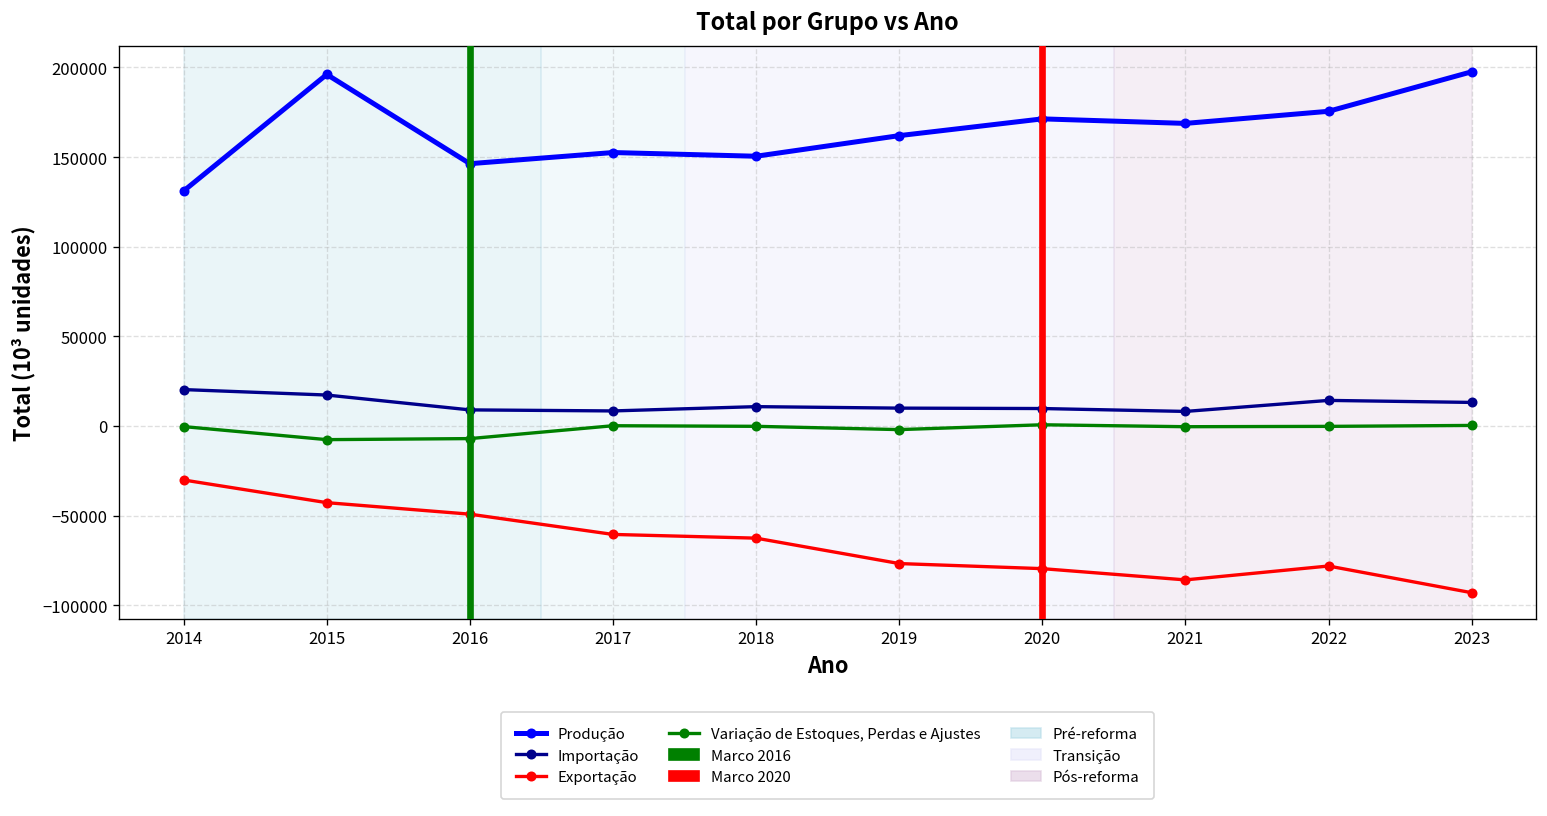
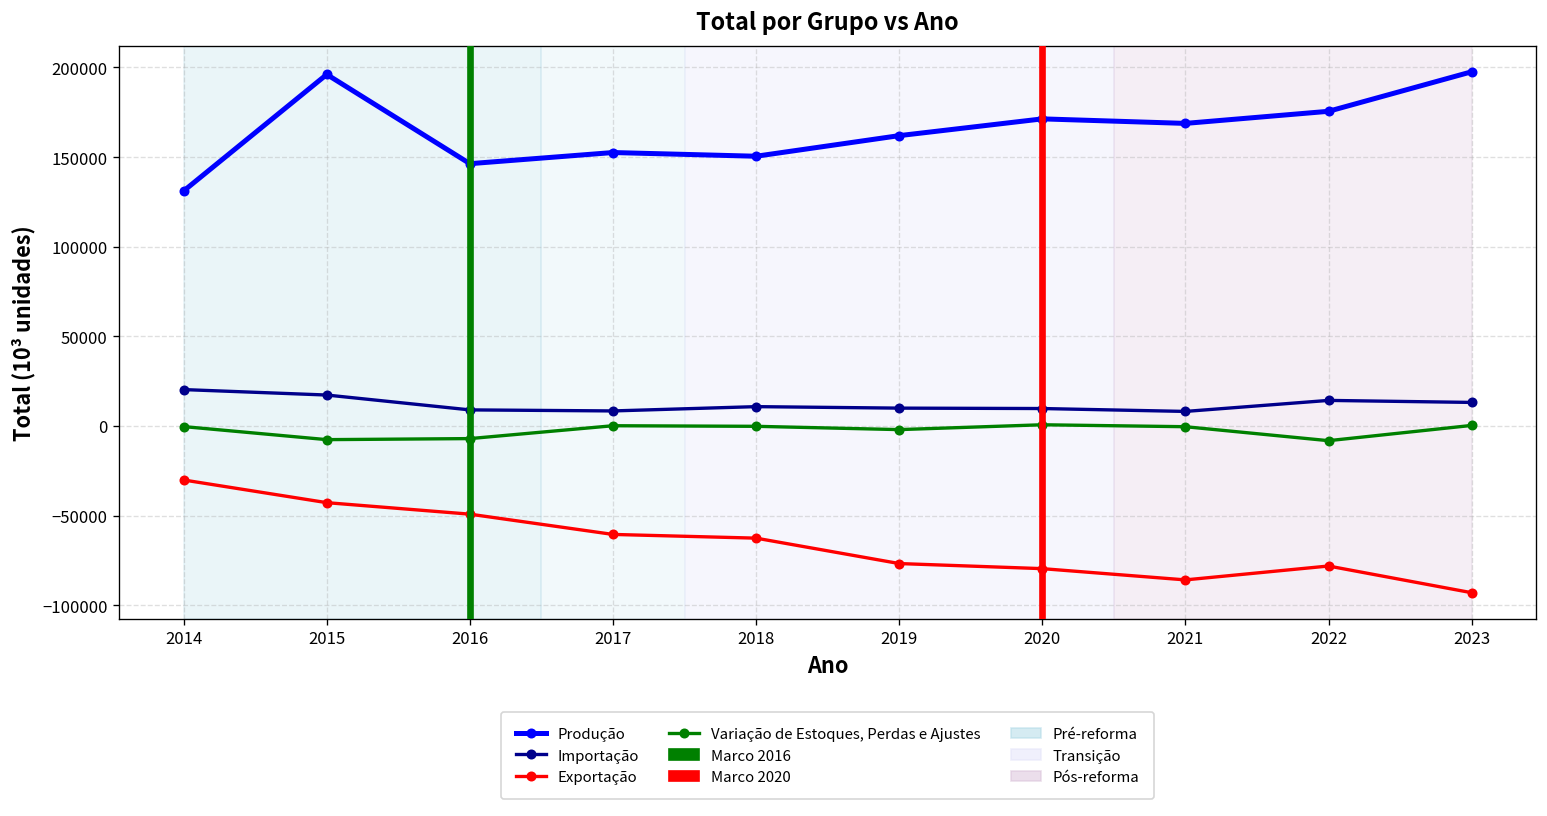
Variação de Estoques, Perdas e Ajustes, 2022: 0 -> -8000
